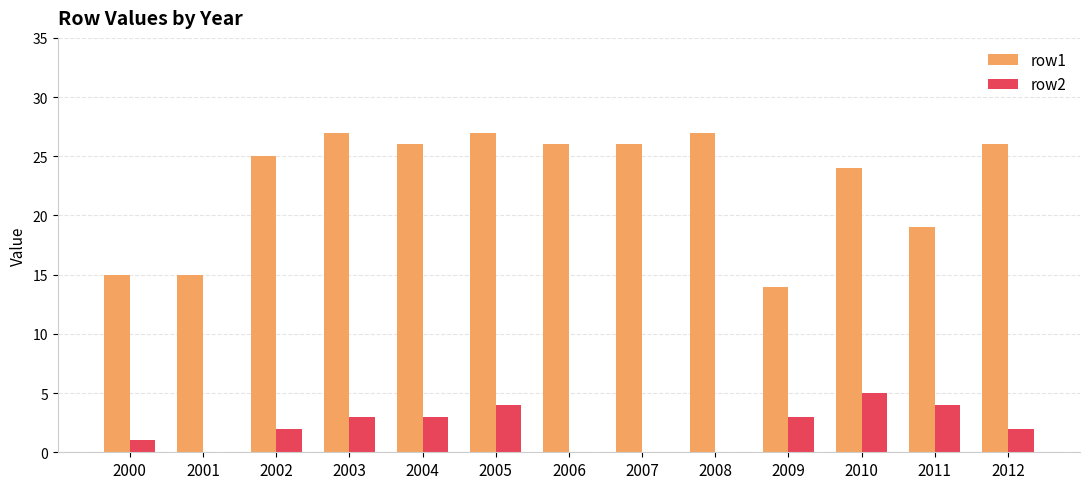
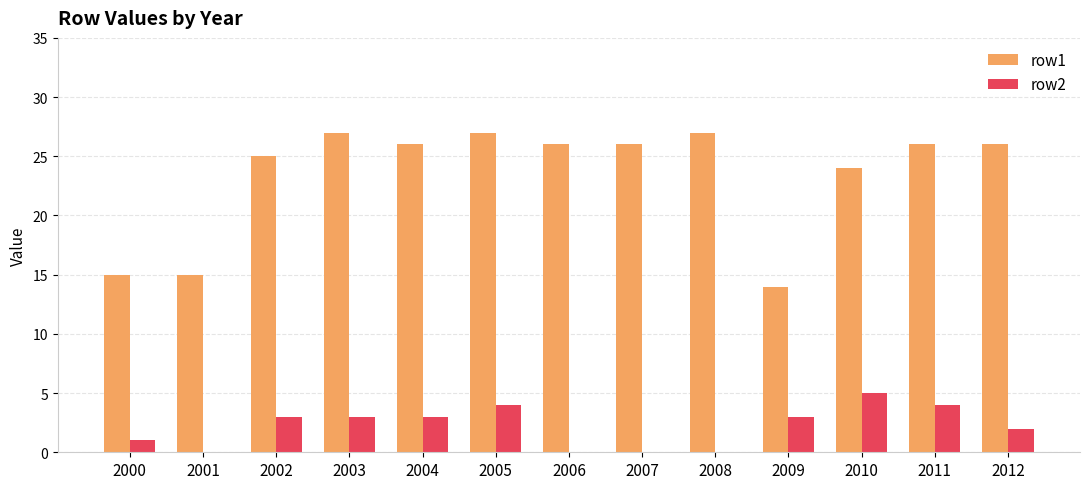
row2, 2002: 2 -> 3
row1, 2011: 19 -> 26
